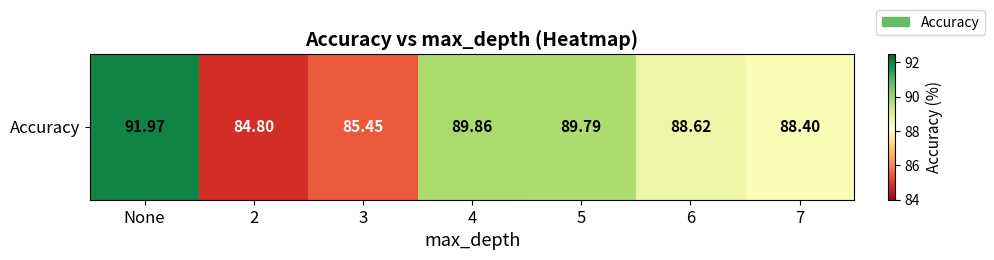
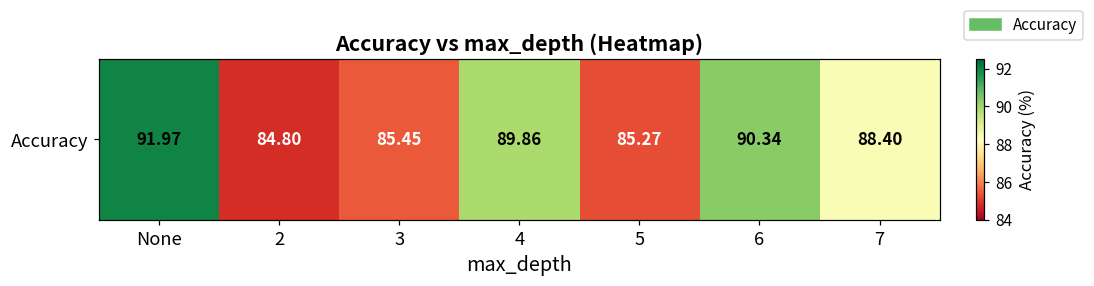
Accuracy, 5: 89.79 -> 85.27
Accuracy, 6: 88.62 -> 90.34
